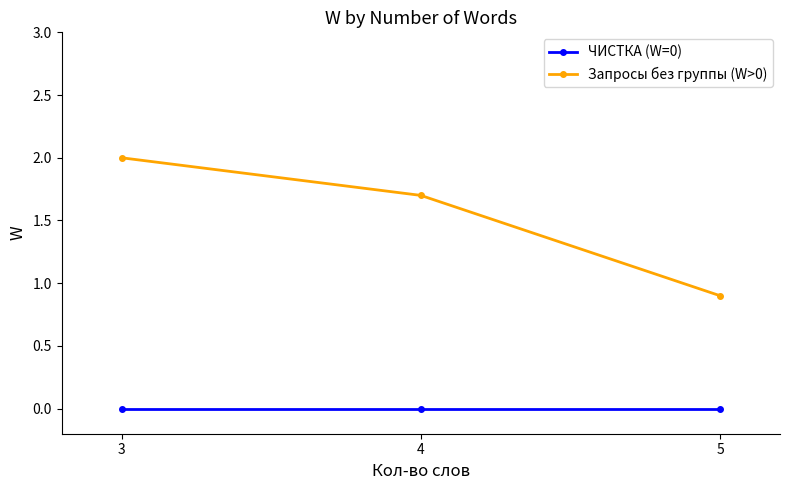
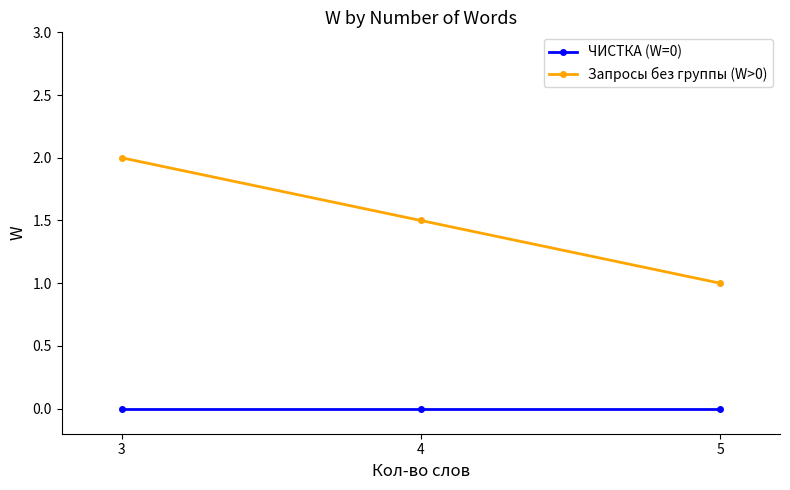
Запросы без группы (W>0), 4: 1.7 -> 1.5
Запросы без группы (W>0), 5: 0.9 -> 1.0
